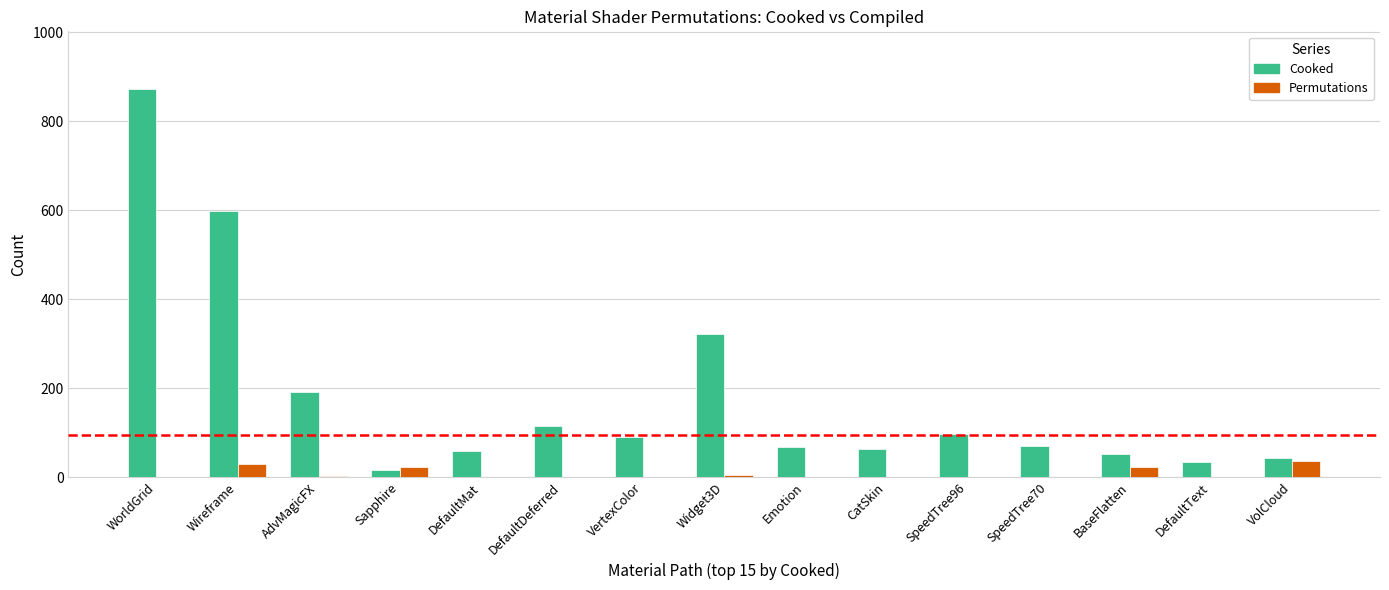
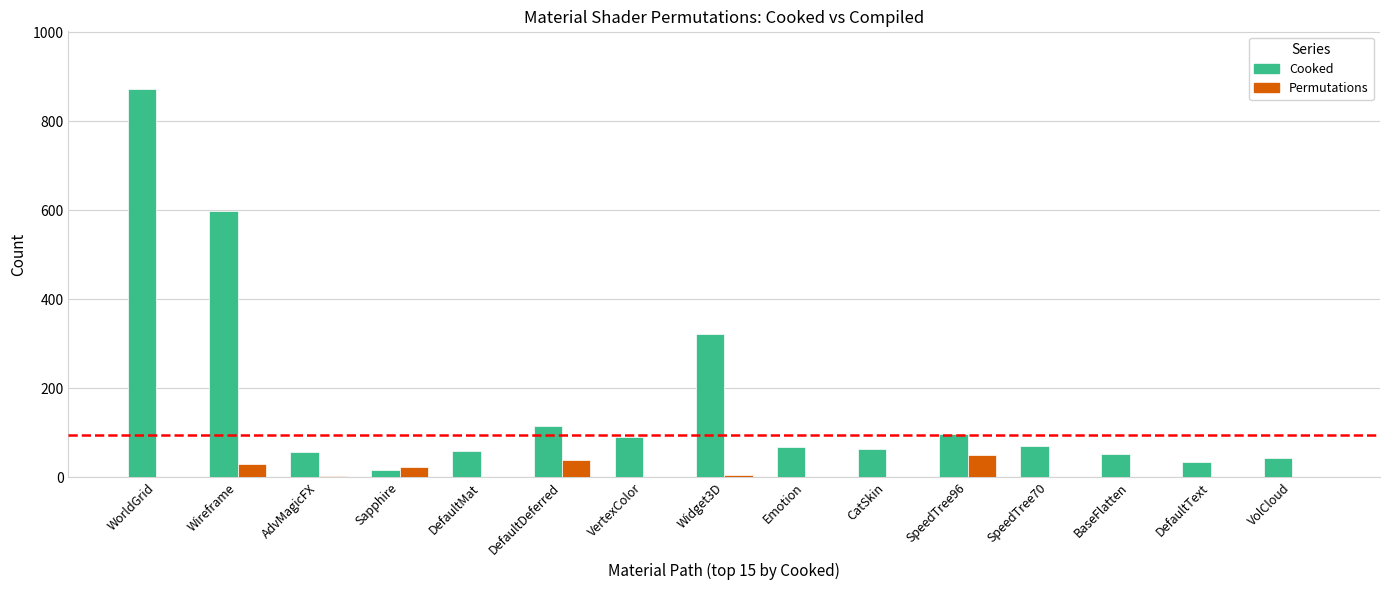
Cooked, AdvMagicFX: 190 -> 60
Permutations, DefaultDeferred: 0 -> 40
Permutations, SpeedTree96: 0 -> 50
Permutations, BaseFlatten: 20 -> 0
Permutations, VolCloud: 40 -> 0
